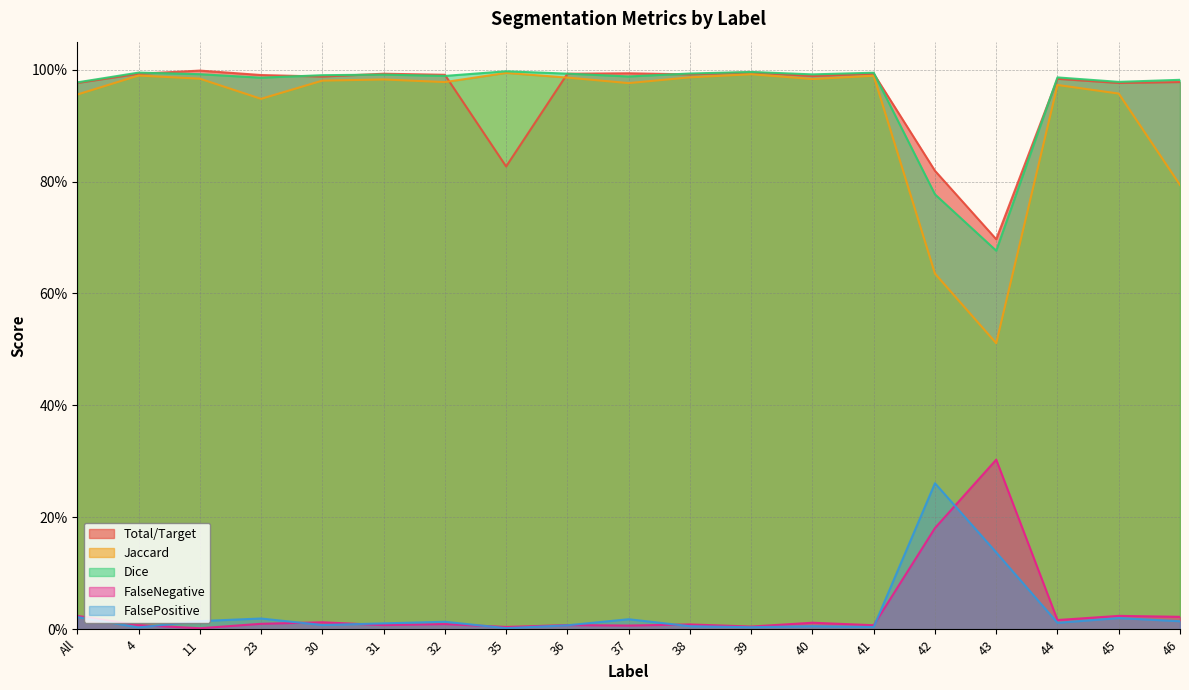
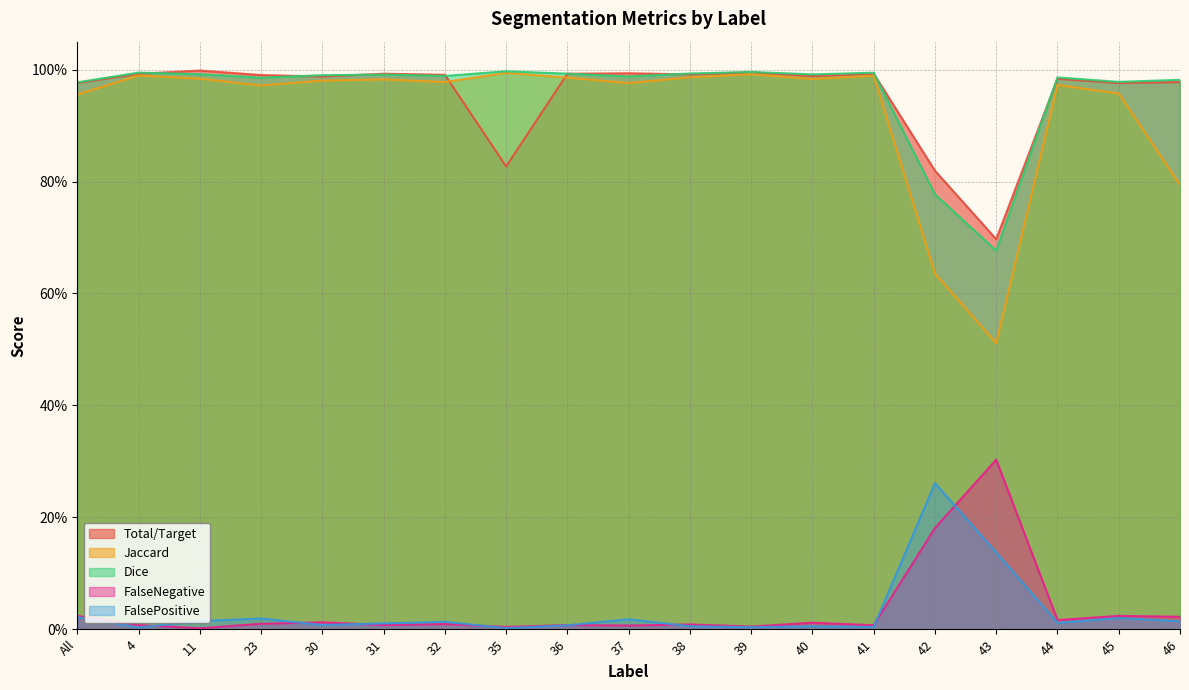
Jaccard, 23: 95% -> 97%
